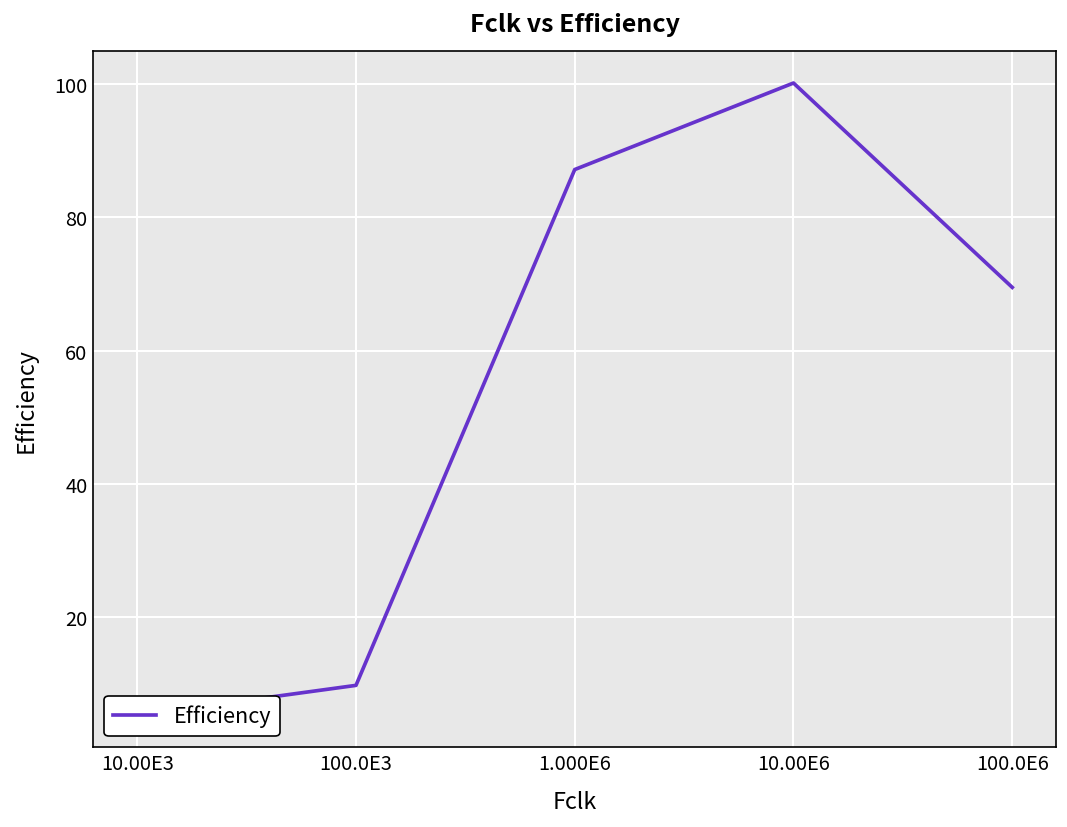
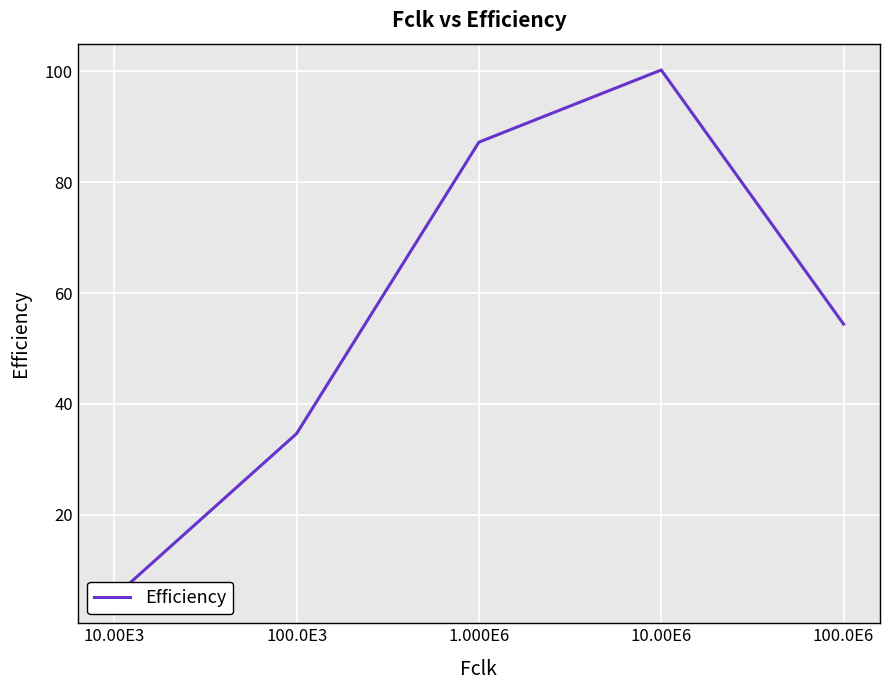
100.0E3: 10 -> 35
100.0E6: 70 -> 54
